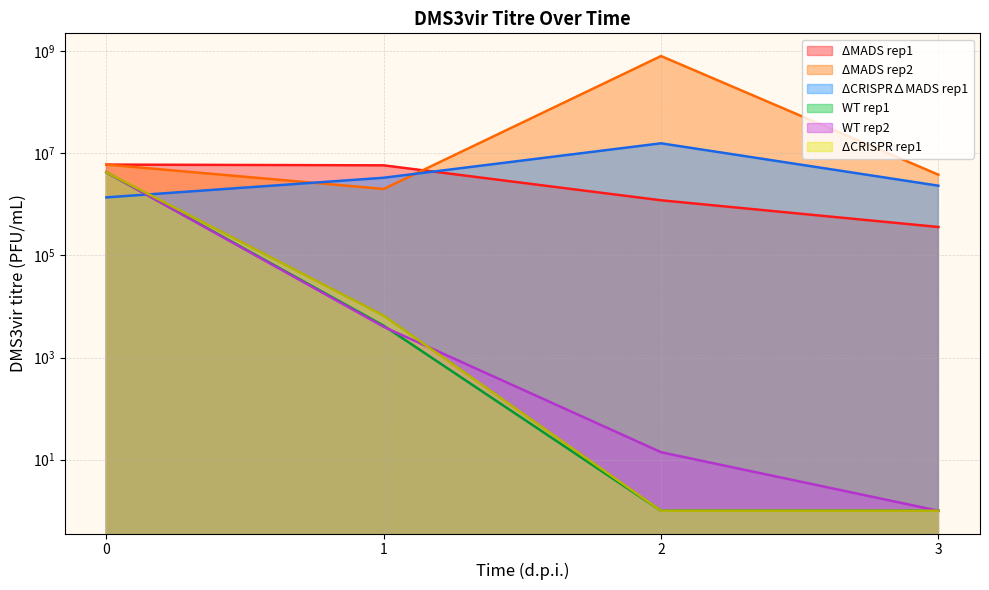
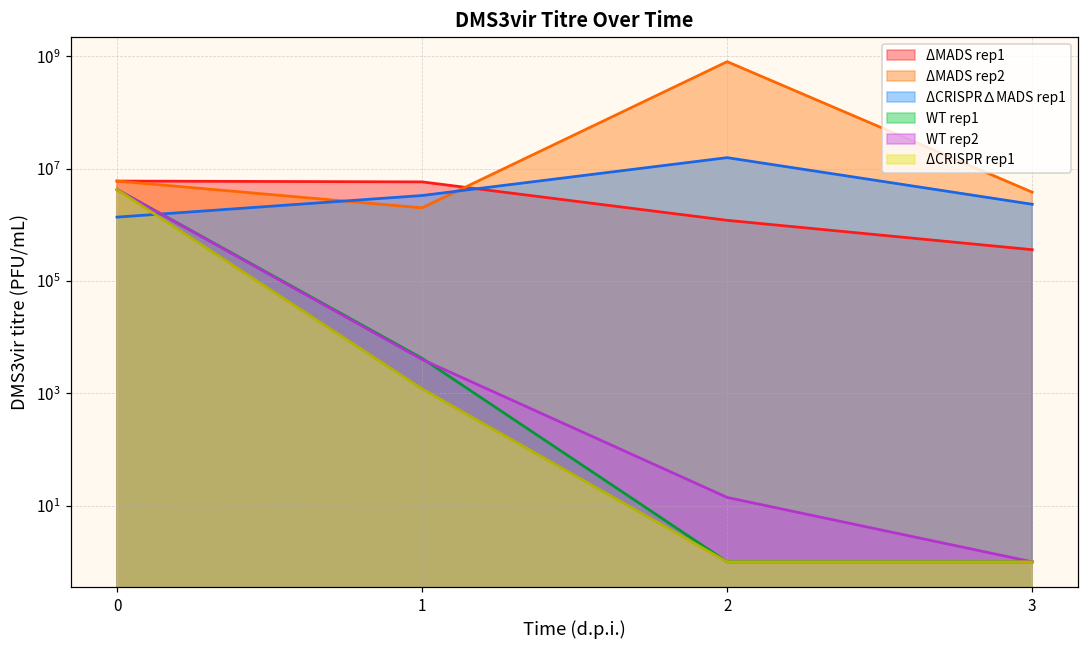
ΔCRISPR rep1, 1: 7000 -> 1200
